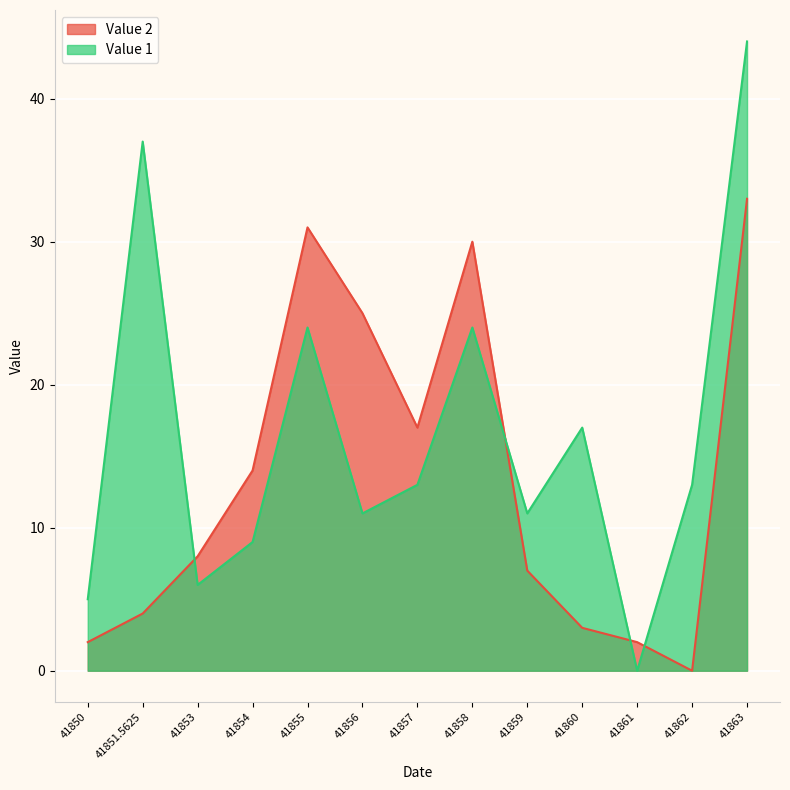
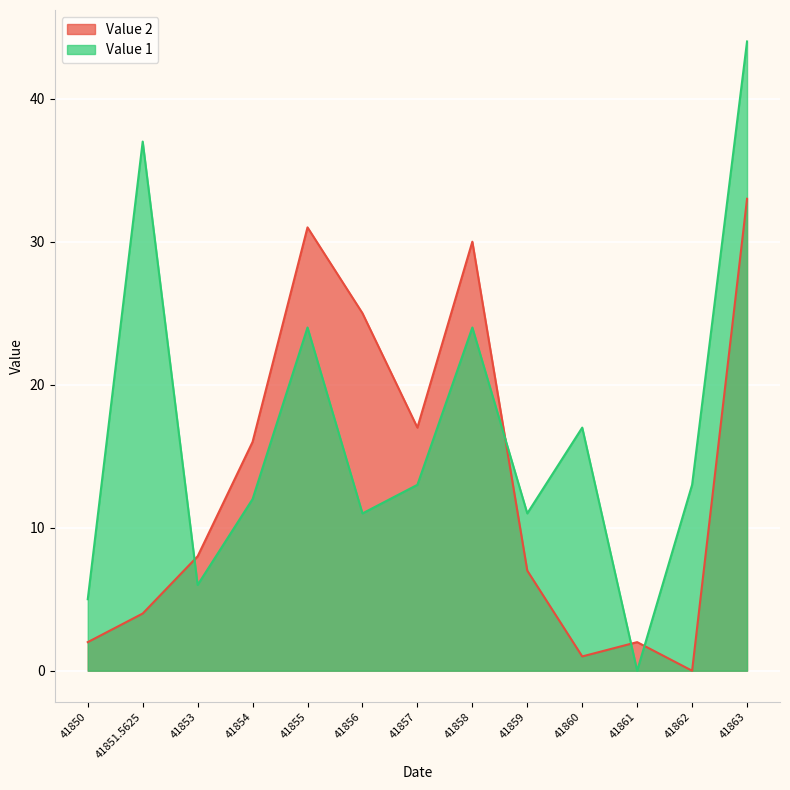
Value 2, 41854: 14 -> 16
Value 1, 41854: 9 -> 12
Value 2, 41860: 3 -> 1
